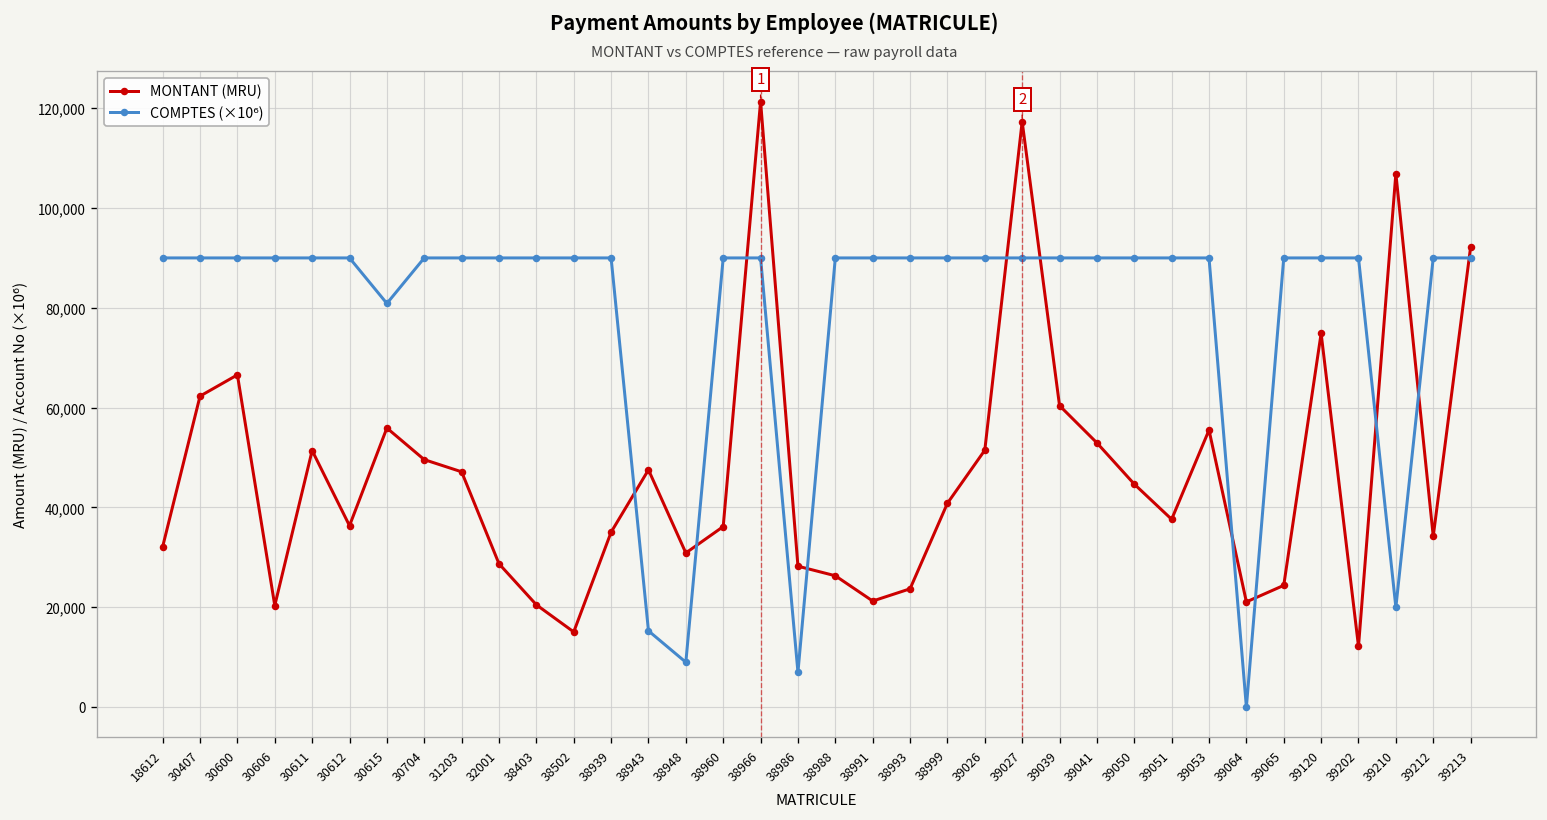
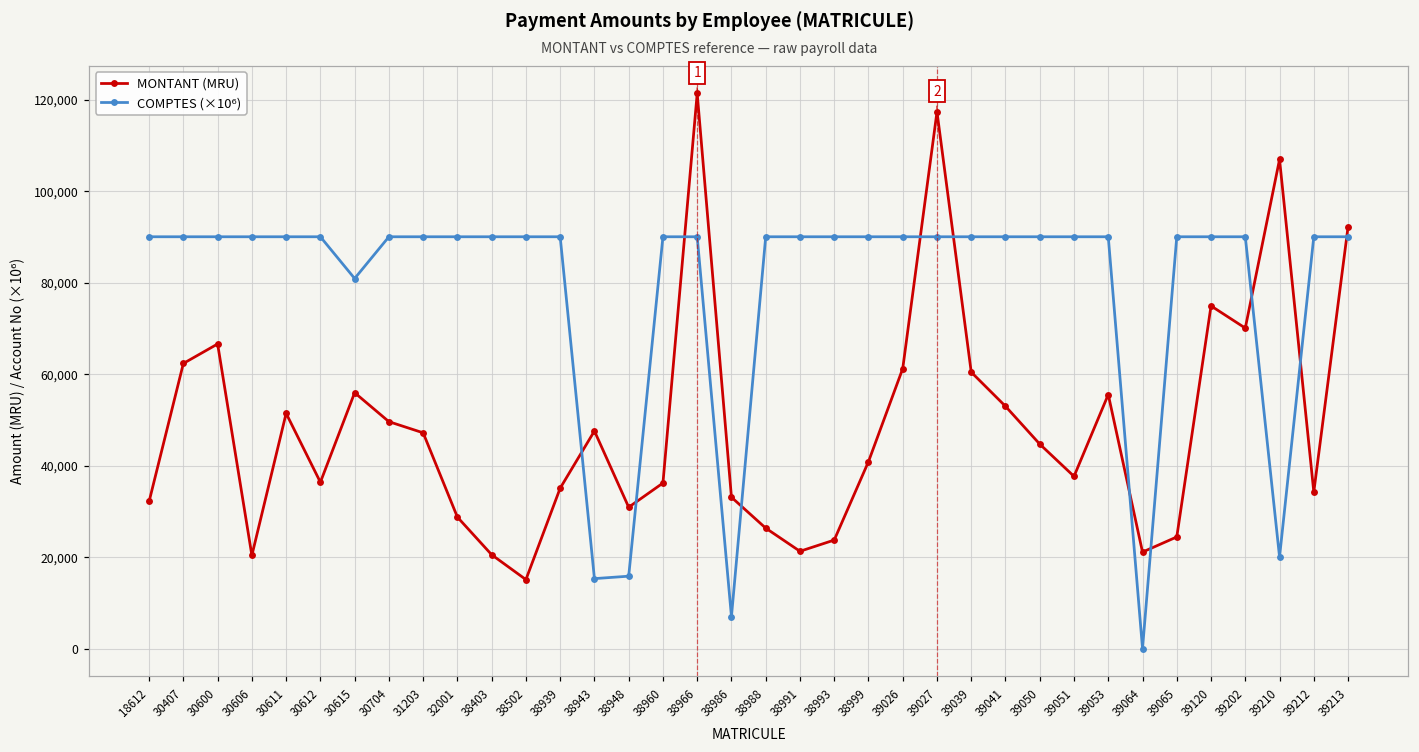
COMPTES (×10⁶), 38948: 9,000 -> 16,000
MONTANT (MRU), 38986: 28,000 -> 33,000
MONTANT (MRU), 39026: 51,000 -> 61,000
MONTANT (MRU), 39202: 12,000 -> 70,000
